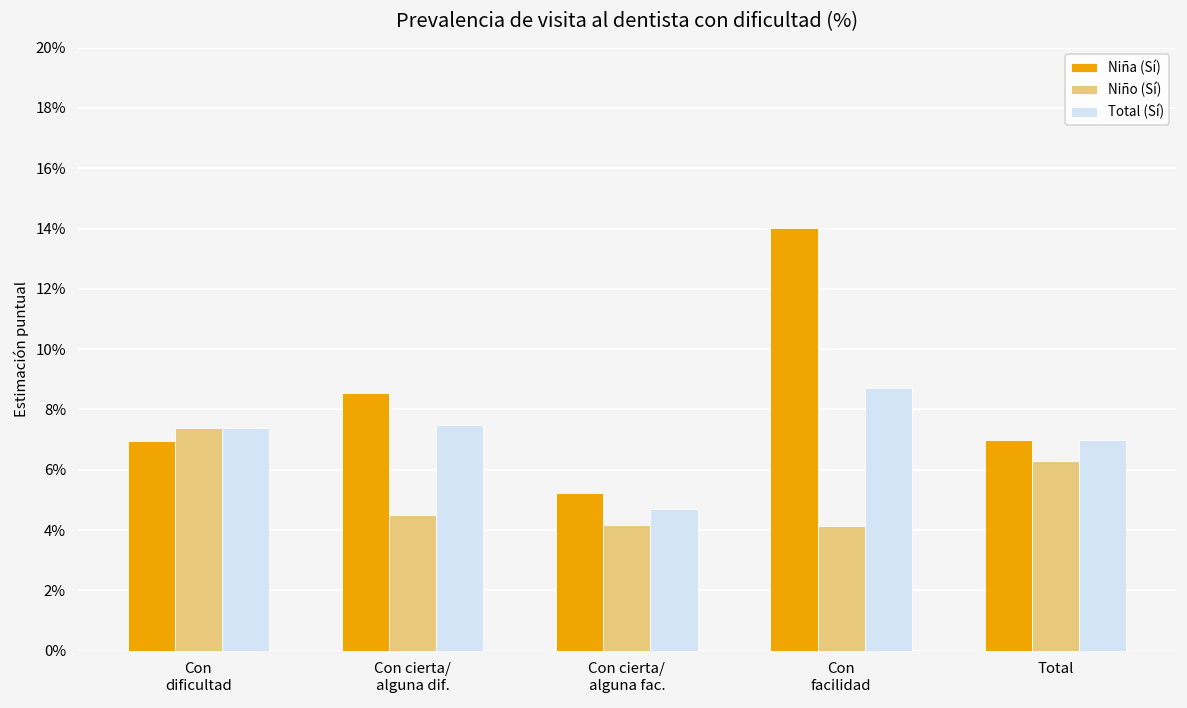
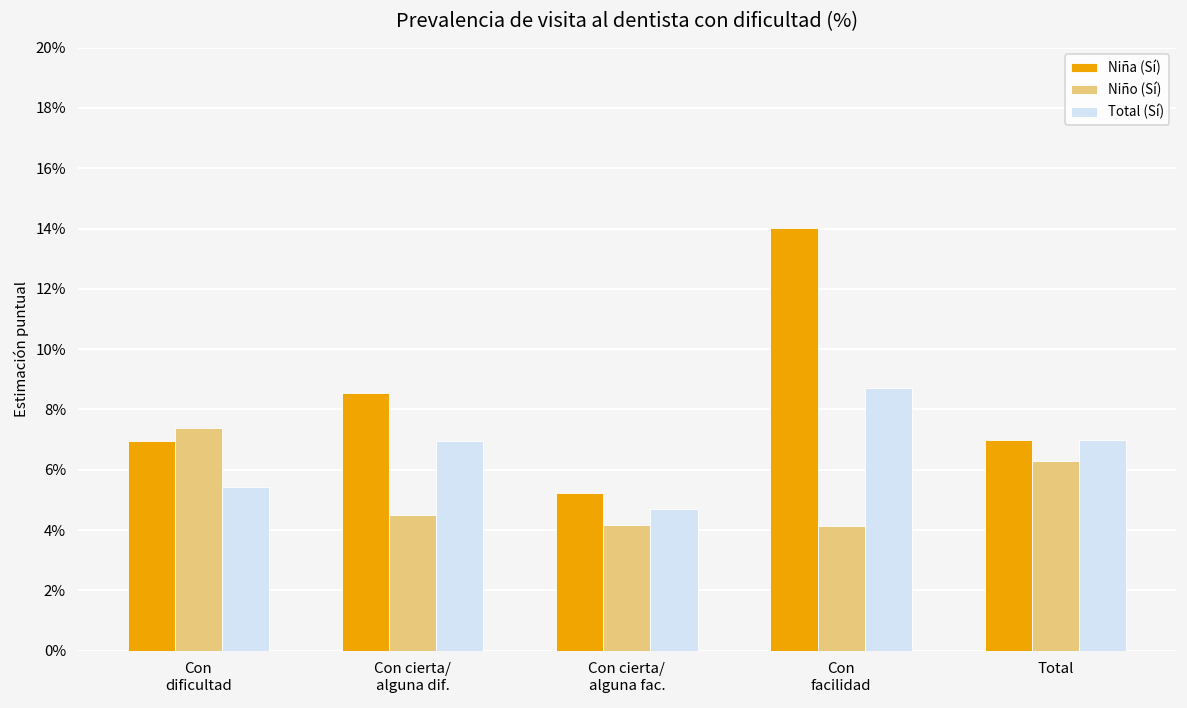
Total (Sí), Con dificultad: 7.4% -> 5.4%
Total (Sí), Con cierta/ alguna dif.: 7.5% -> 7.0%
